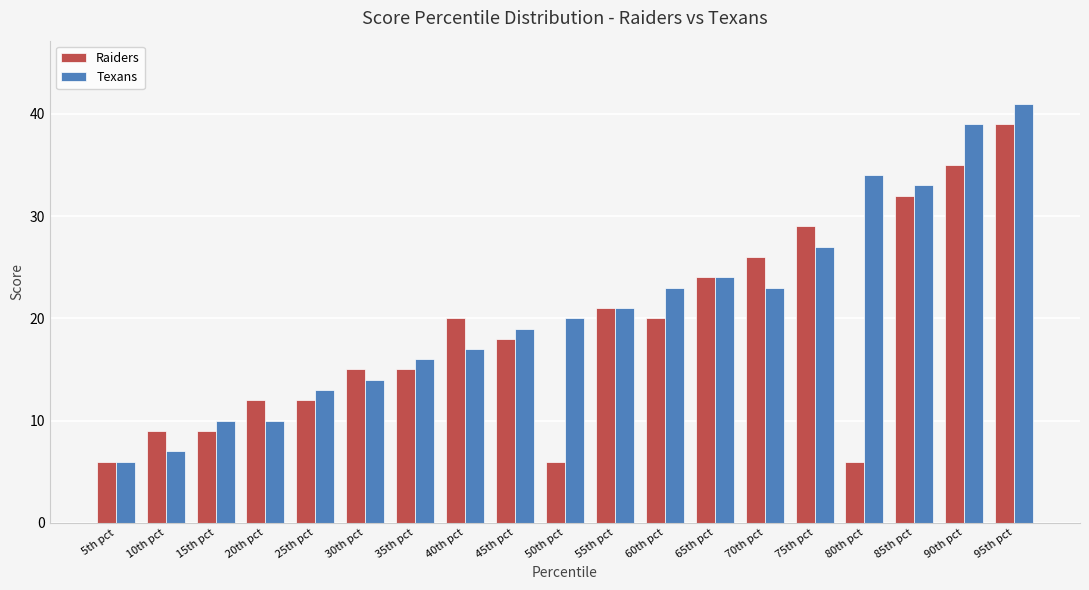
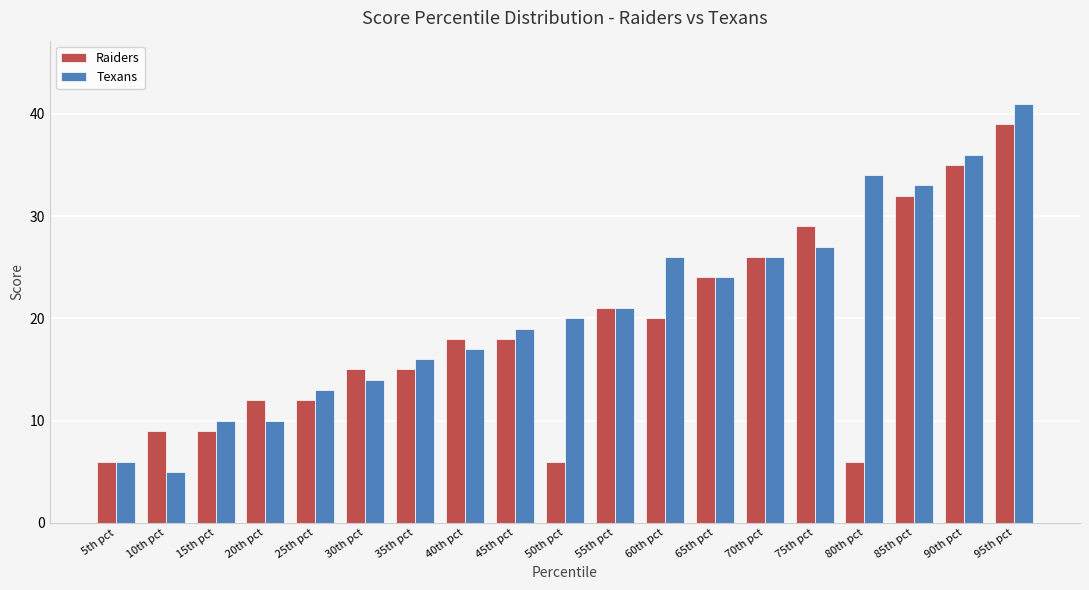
Texans, 10th pct: 7 -> 5
Raiders, 40th pct: 20 -> 18
Texans, 60th pct: 23 -> 26
Texans, 70th pct: 23 -> 26
Texans, 90th pct: 39 -> 36
